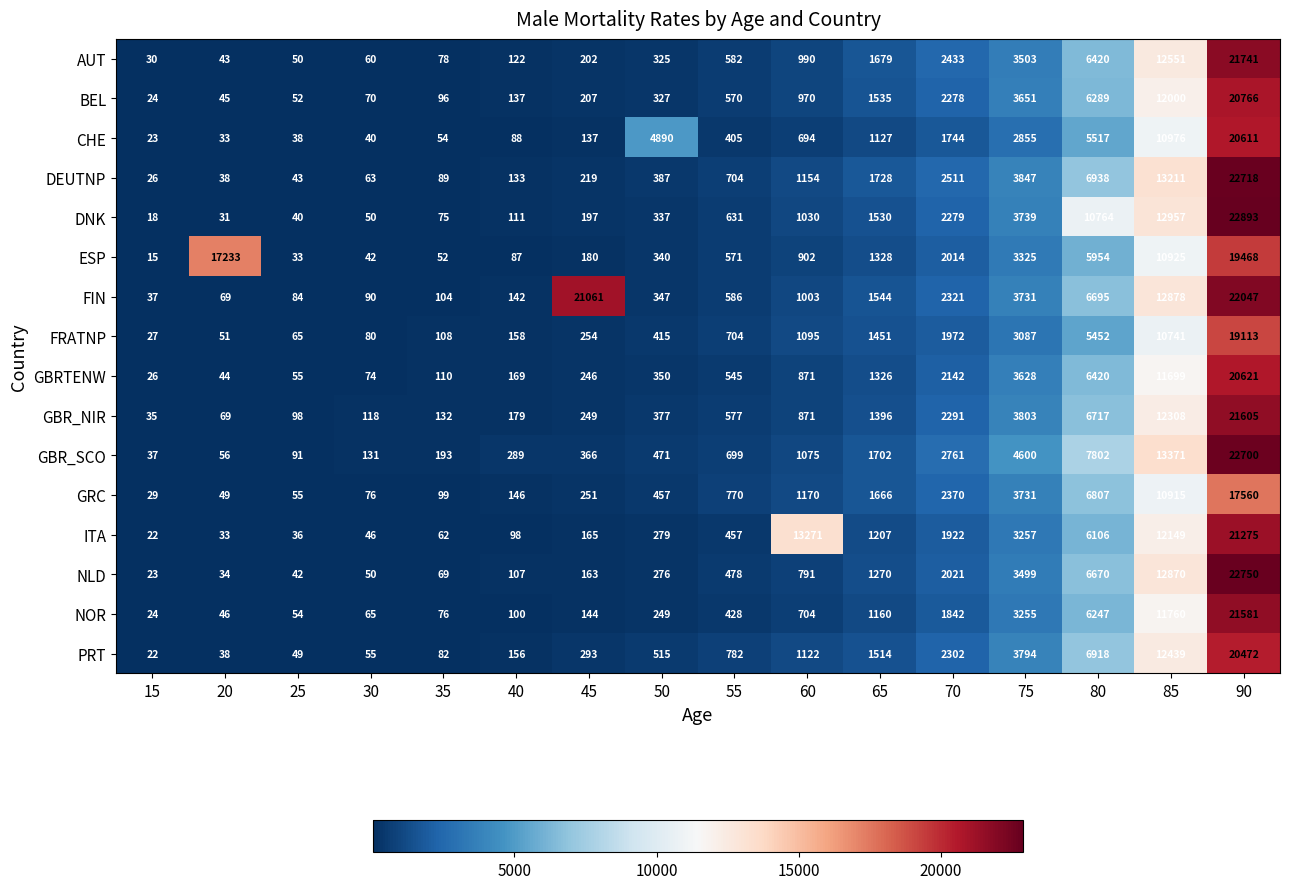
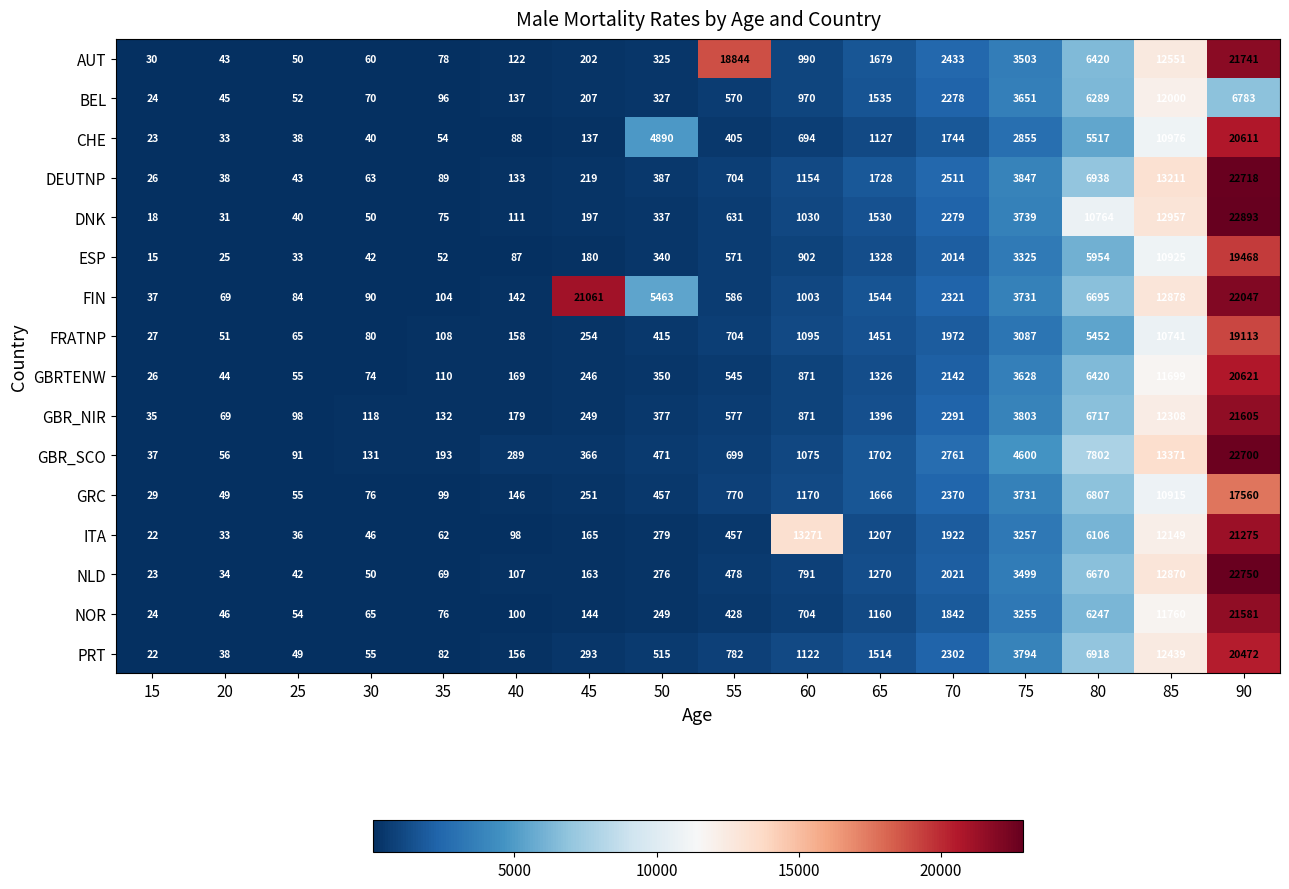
AUT, 55: 582 -> 18844
BEL, 90: 20766 -> 6783
ESP, 20: 17233 -> 25
FIN, 50: 347 -> 5463
